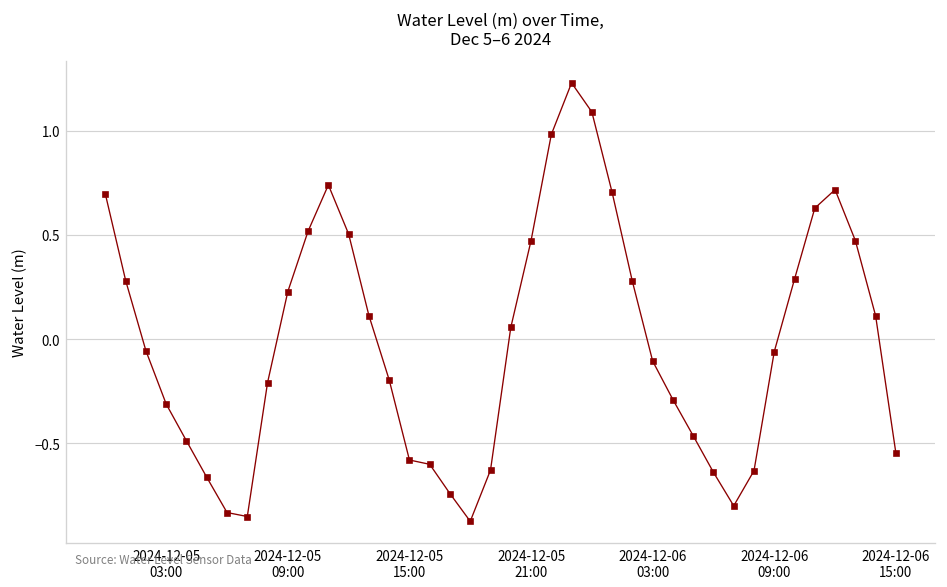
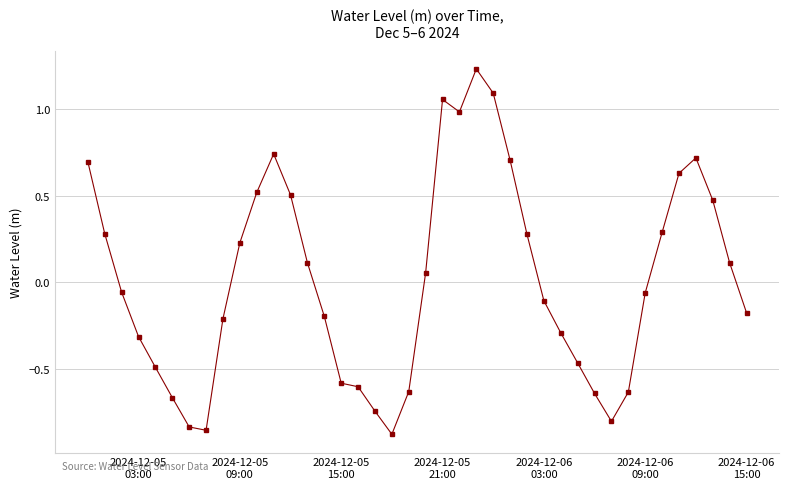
2024-12-05 21:00: 0.47 -> 1.05
2024-12-06 15:00: -0.55 -> -0.17
